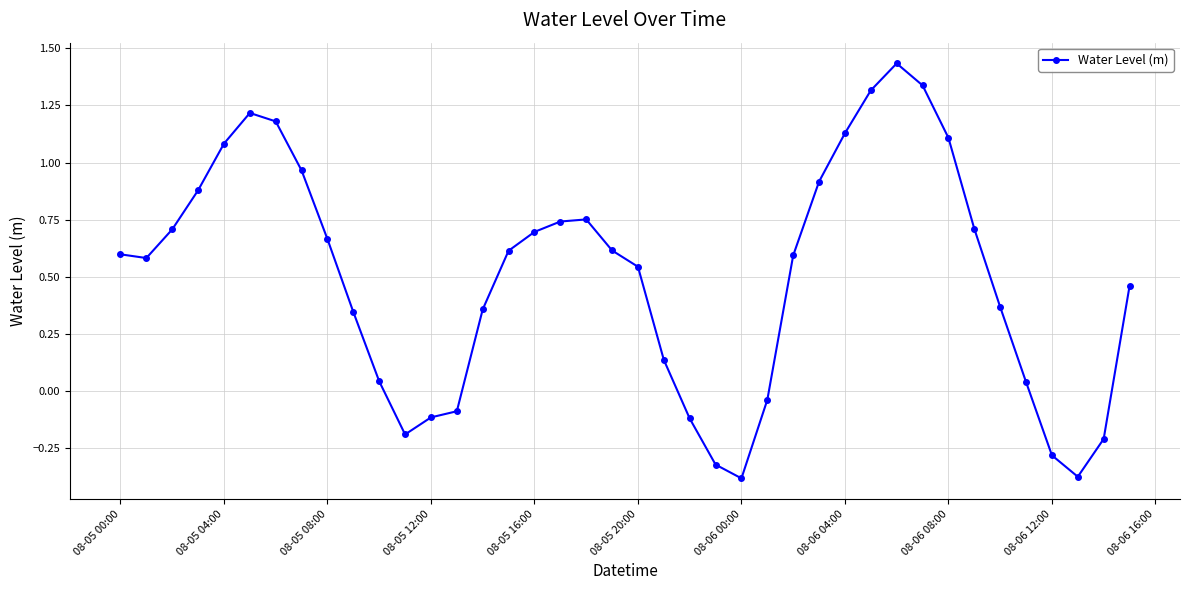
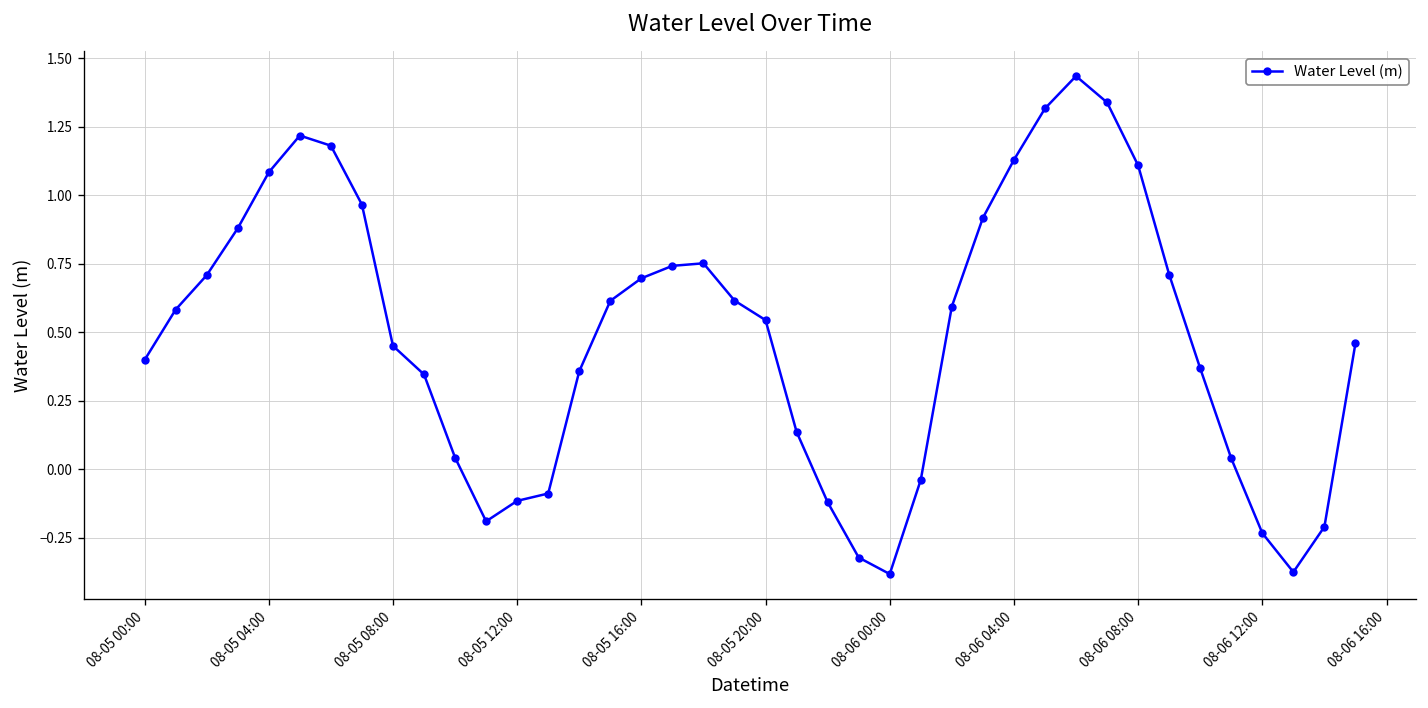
08-05 00:00: 0.60 -> 0.40
08-05 08:00: 0.67 -> 0.45
08-06 12:00: -0.28 -> -0.23
